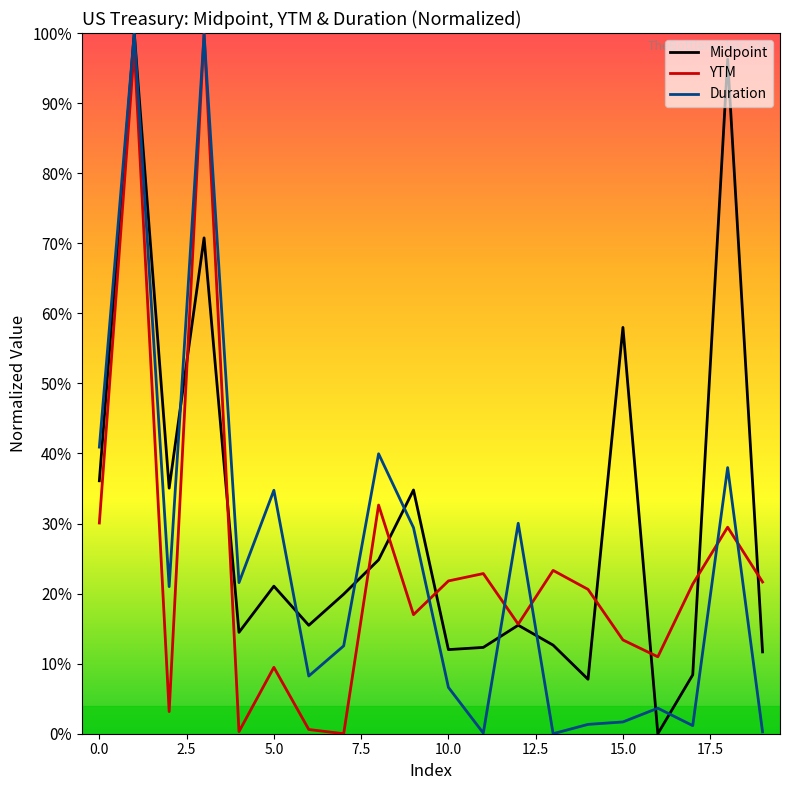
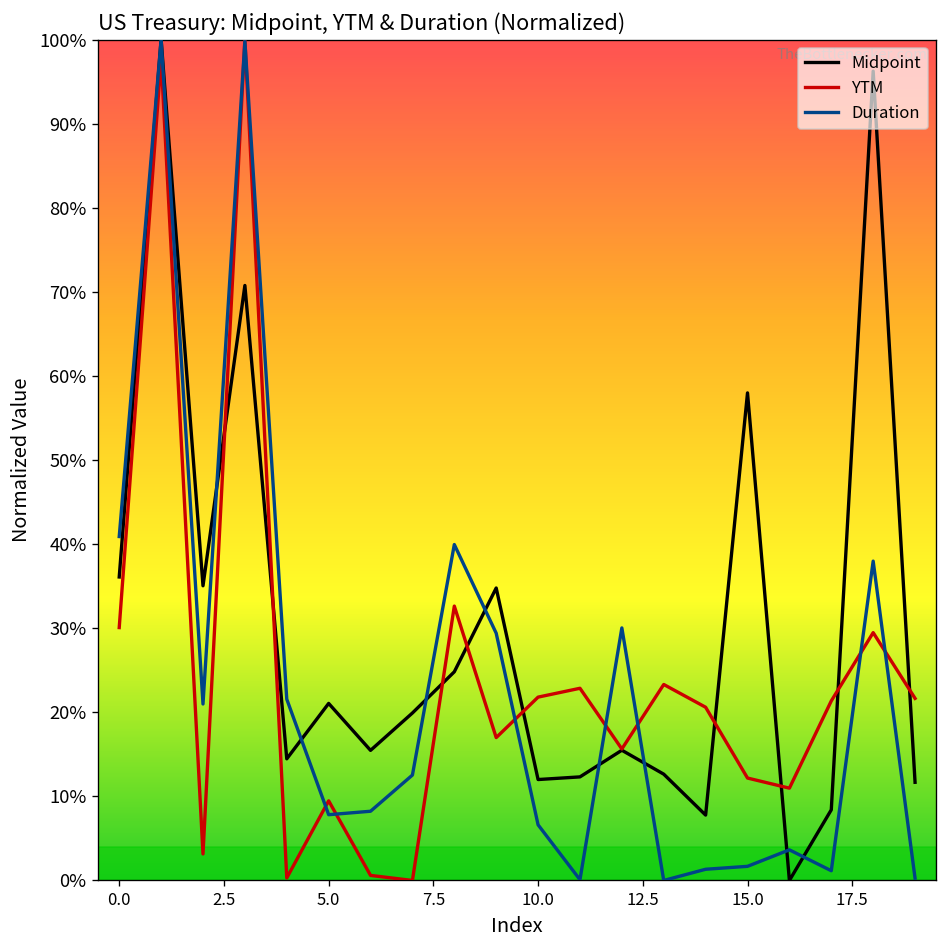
Duration, 5.0: 35% -> 8%
YTM, 15.0: 13% -> 12%
